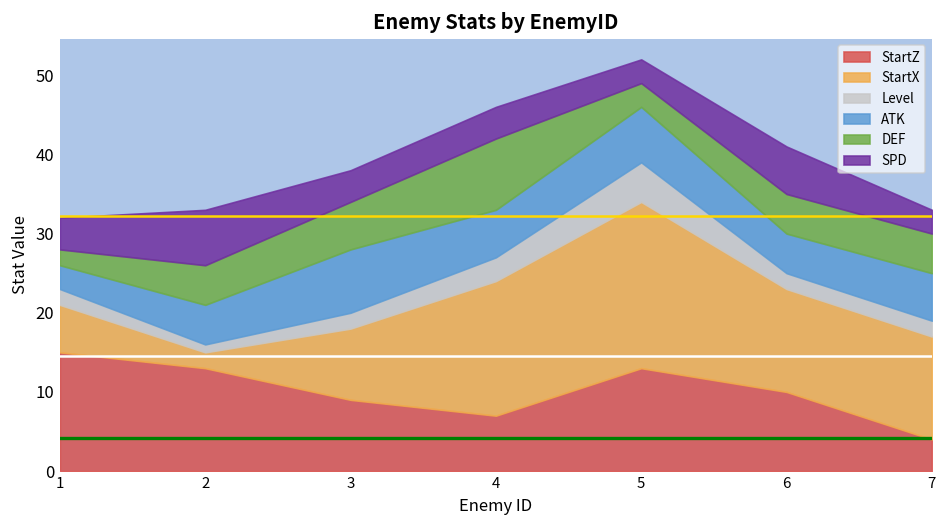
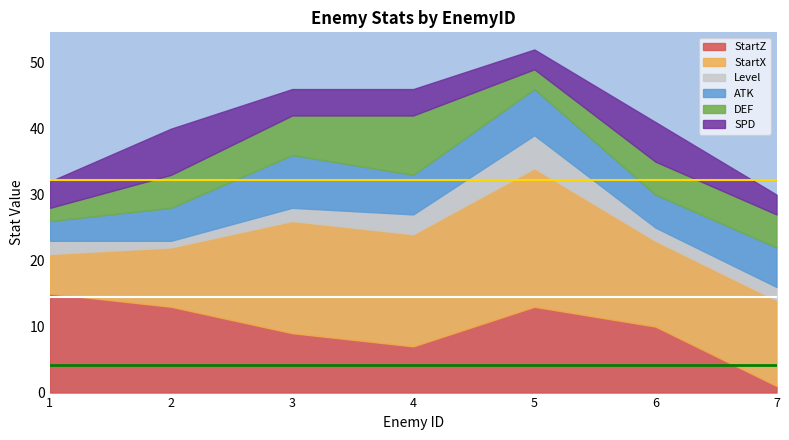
StartX, 2: 2 -> 9
StartX, 3: 9 -> 17
StartZ, 7: 4 -> 1
